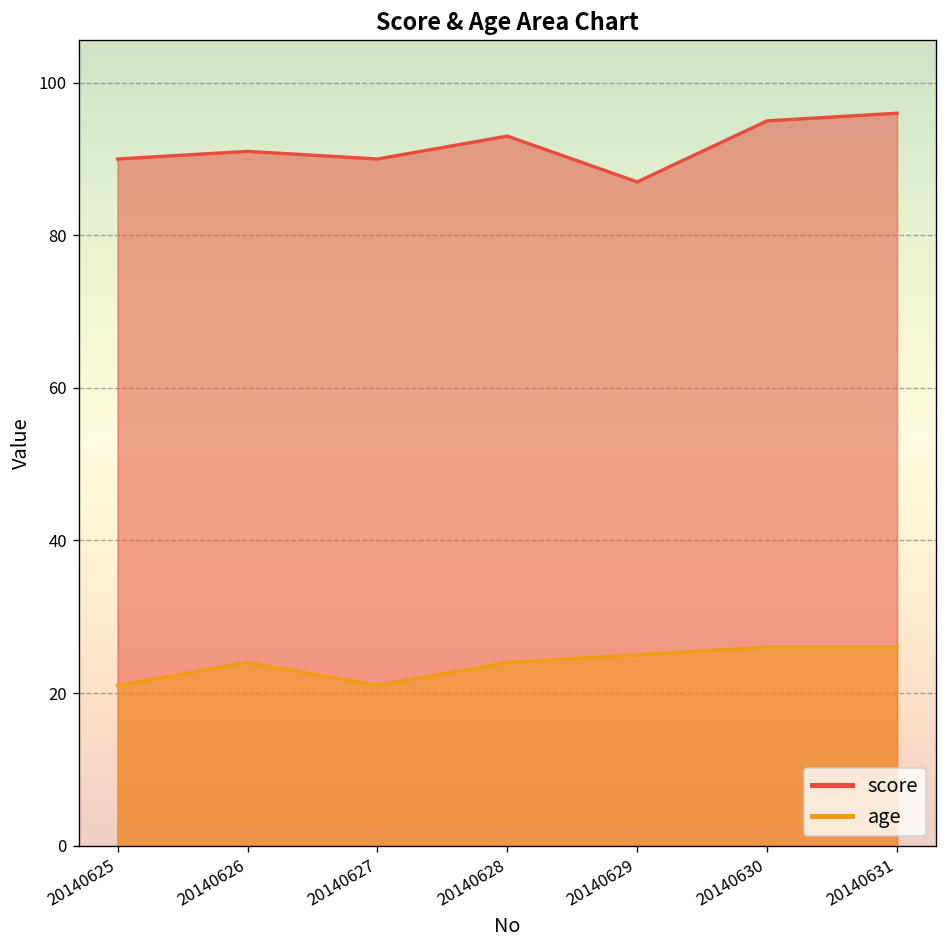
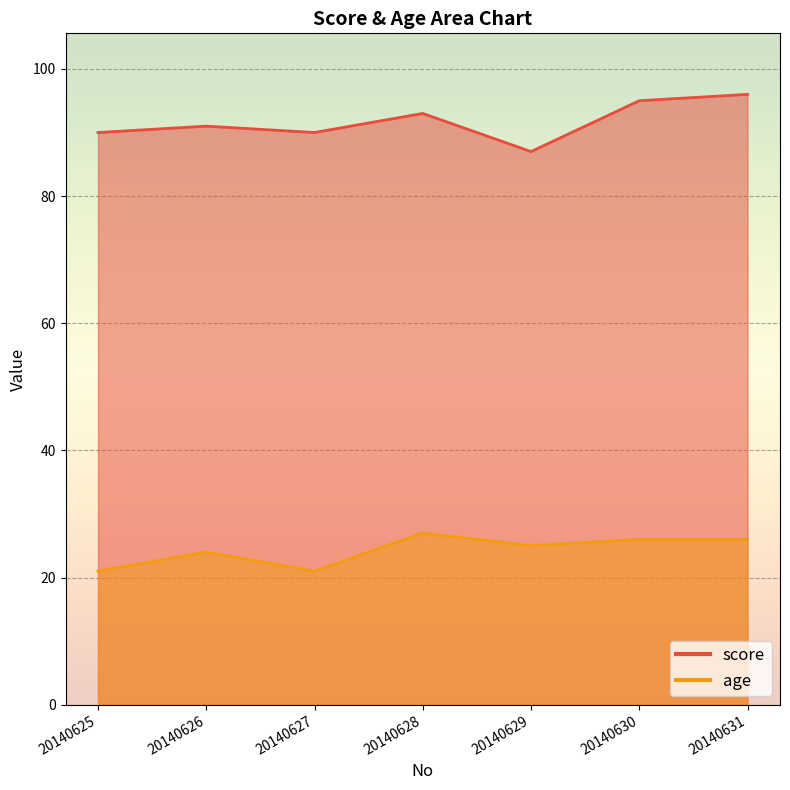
age, 20140628: 24 -> 27
